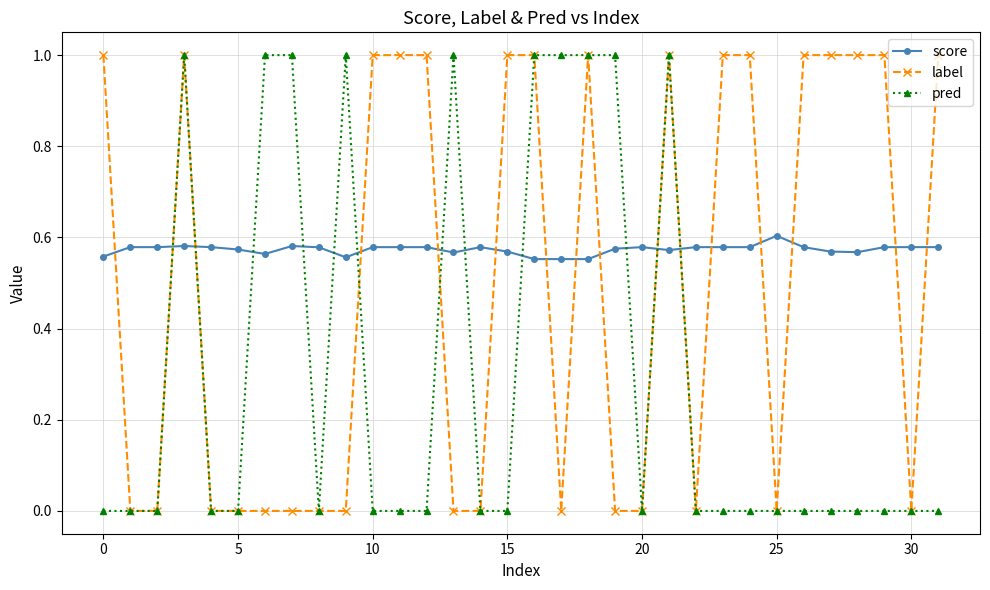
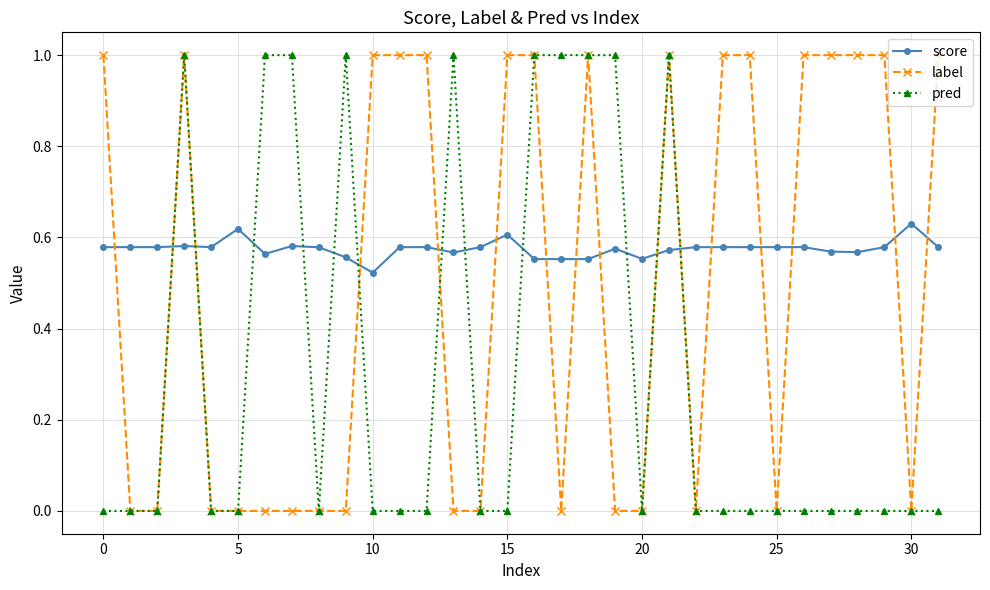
score, 0: 0.56 -> 0.58
score, 5: 0.57 -> 0.62
score, 10: 0.58 -> 0.52
score, 15: 0.57 -> 0.61
score, 20: 0.58 -> 0.55
score, 25: 0.60 -> 0.58
score, 30: 0.58 -> 0.63
